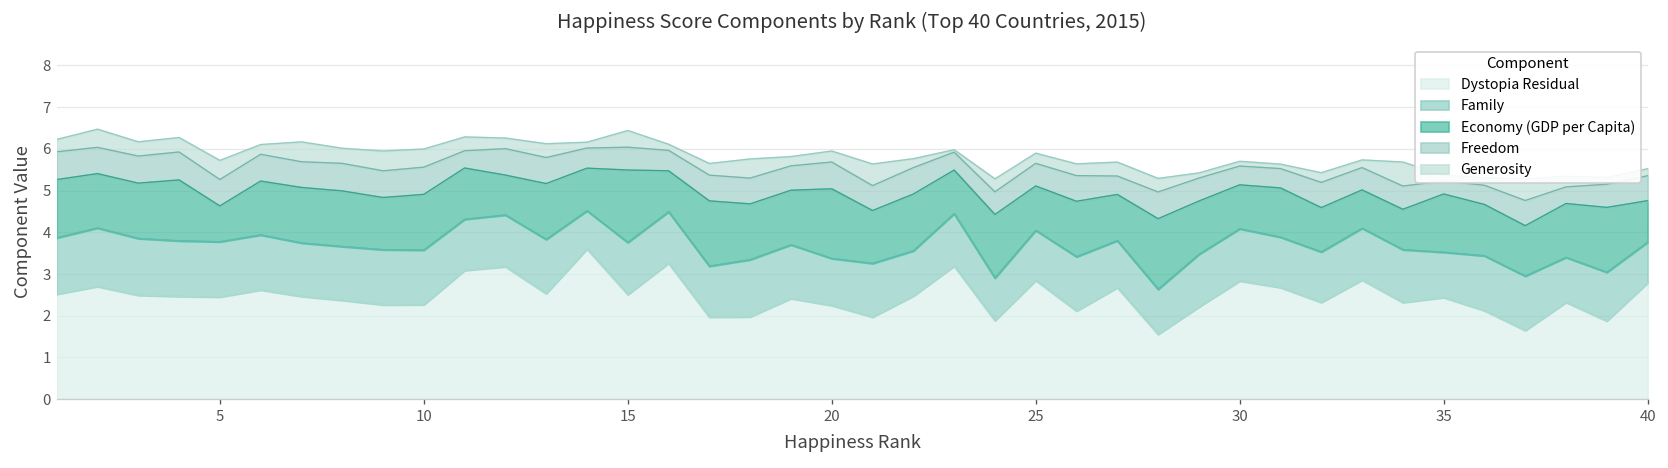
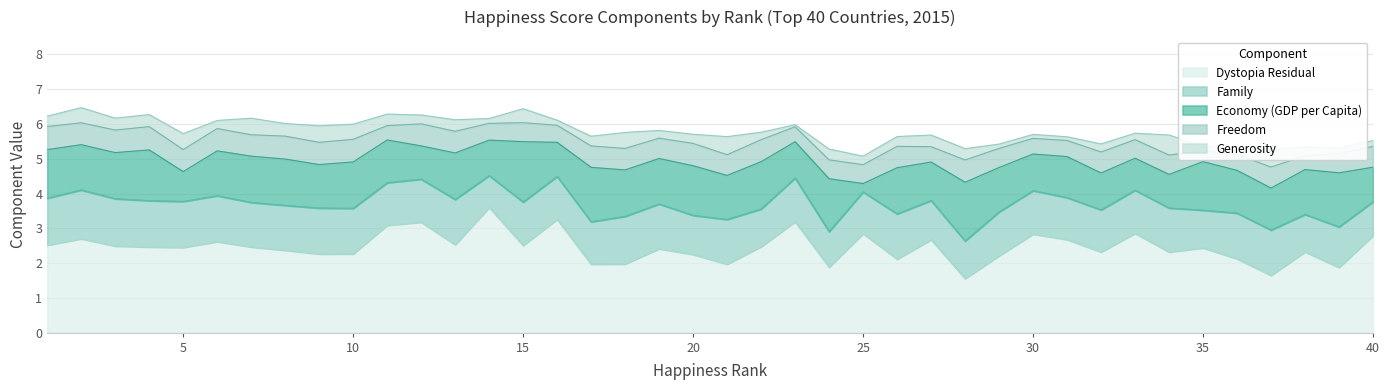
Economy (GDP per Capita), 20: 1.7 -> 1.4
Economy (GDP per Capita), 25: 1.1 -> 0.2
